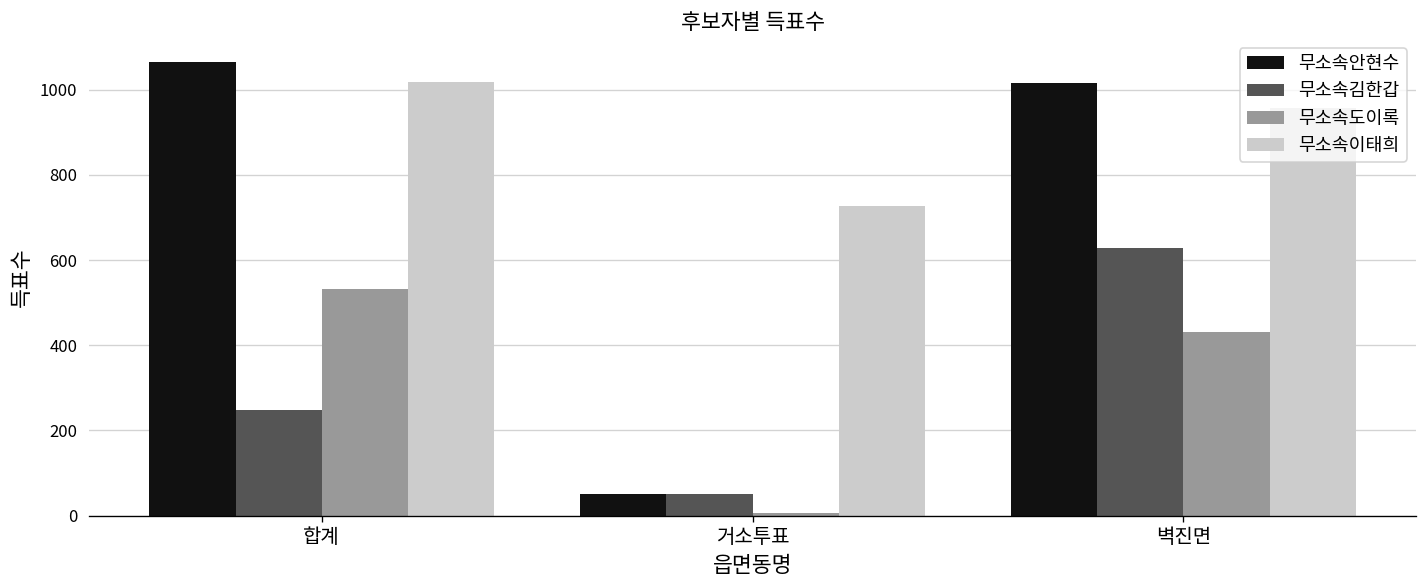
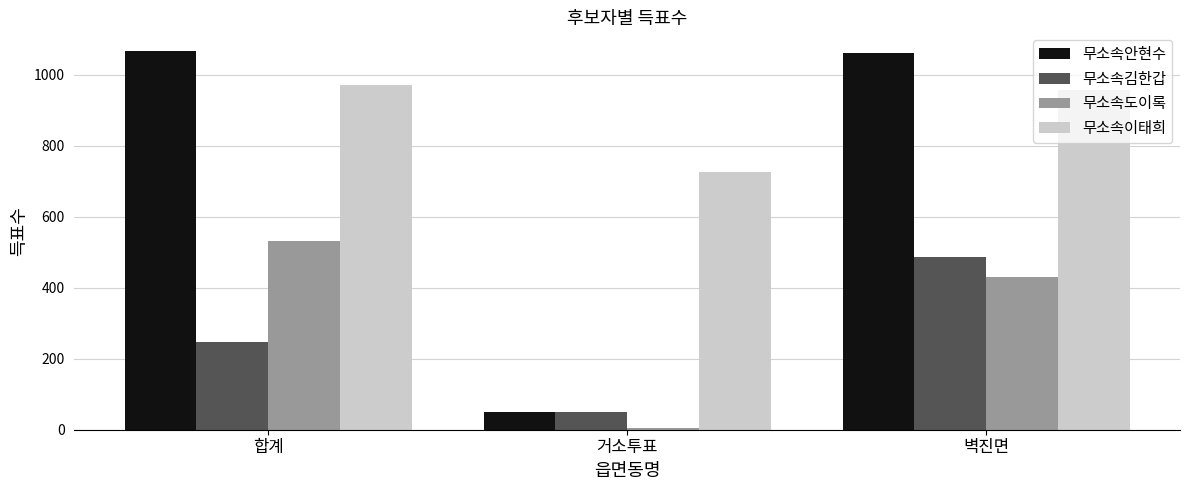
무소속이태희, 합계: 1020 -> 970
무소속안현수, 벽진면: 1020 -> 1060
무소속김한갑, 벽진면: 630 -> 490
